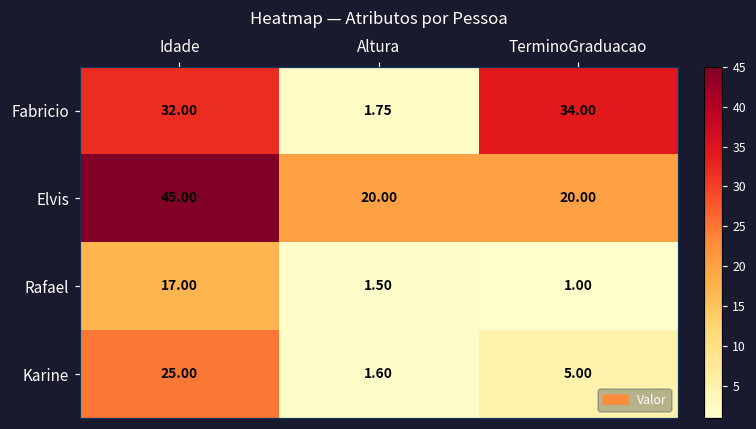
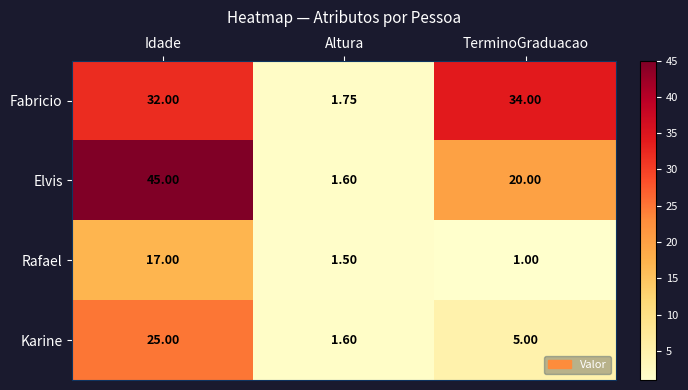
Elvis, Altura: 20.00 -> 1.60
